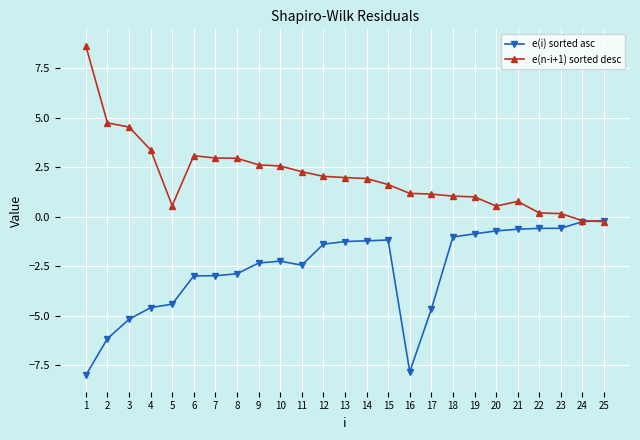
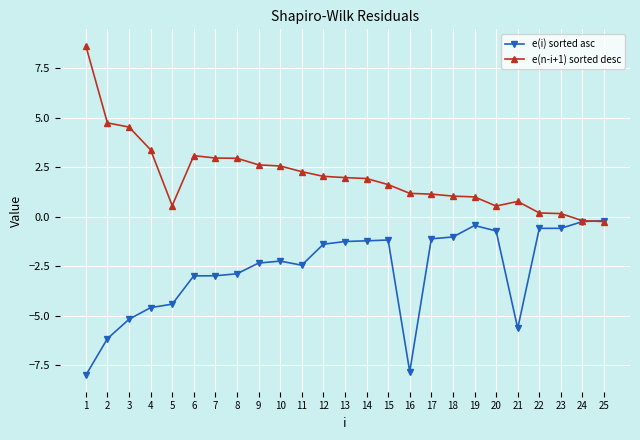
e(i) sorted asc, 17: -4.7 -> -1.1
e(i) sorted asc, 19: -0.9 -> -0.4
e(i) sorted asc, 21: -0.6 -> -5.6
